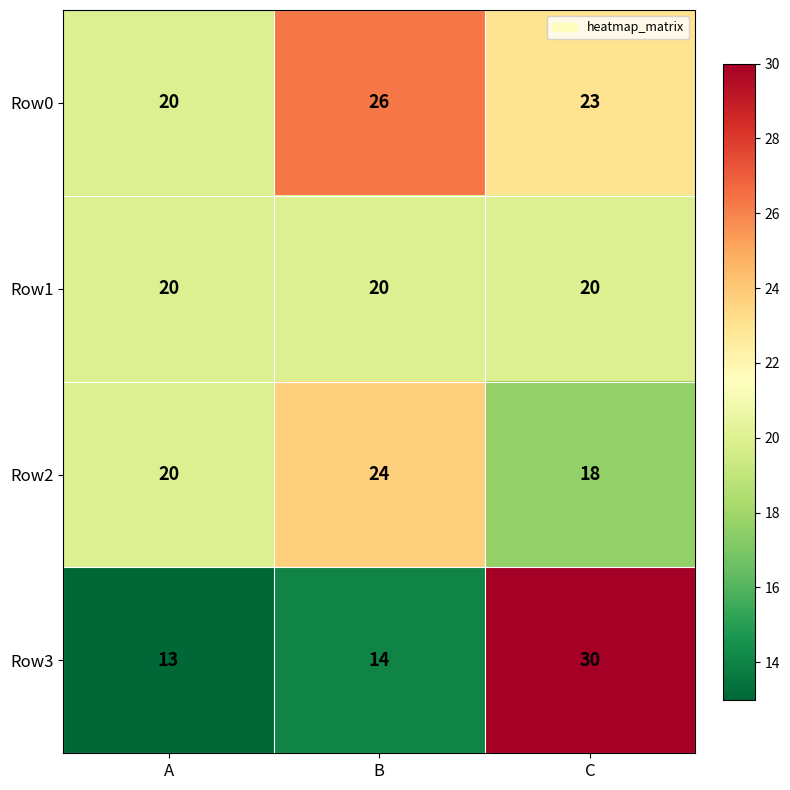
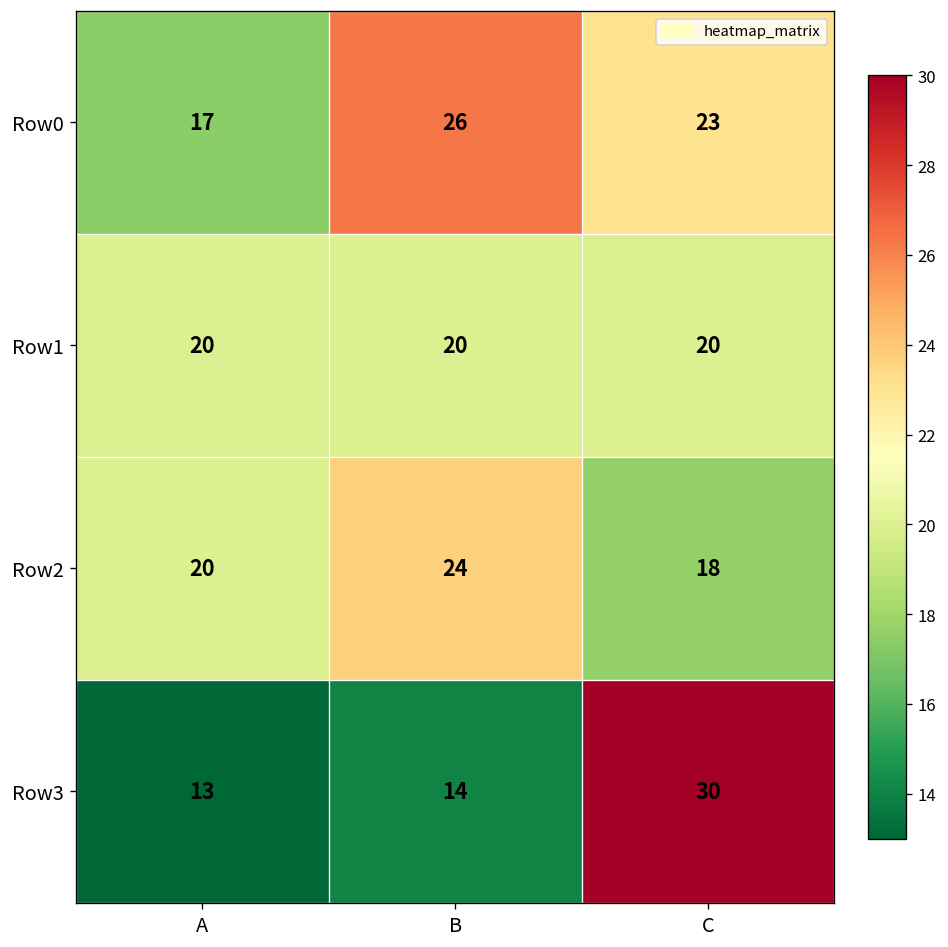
Row0, A: 20 -> 17
